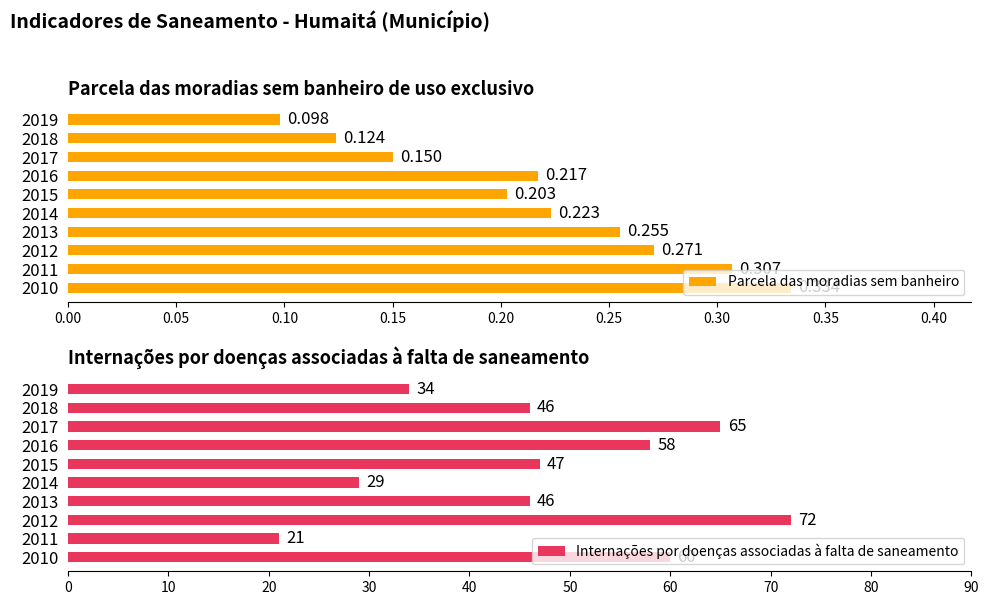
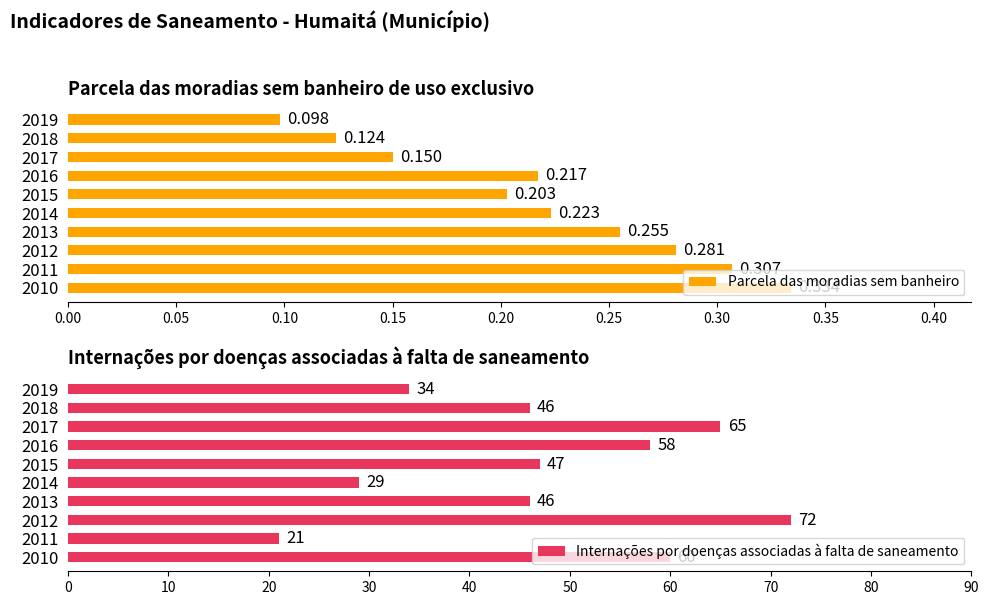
Parcela das moradias sem banheiro de uso exclusivo, 2012: 0.271 -> 0.281
